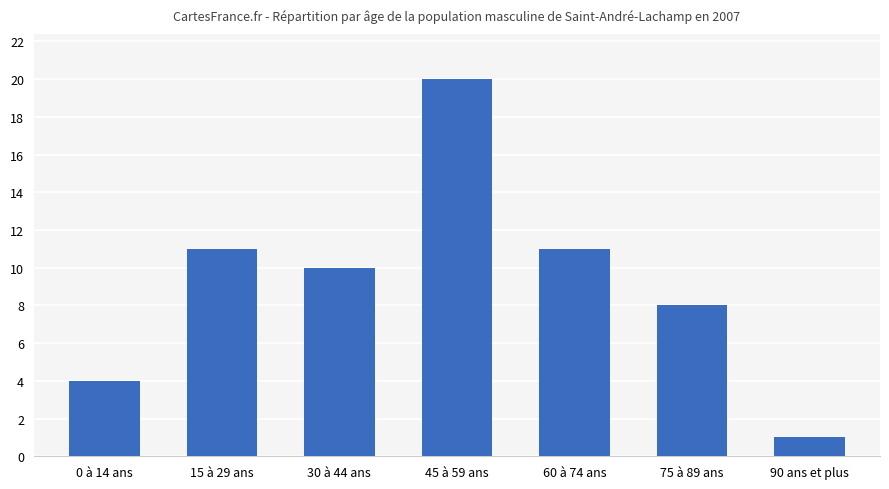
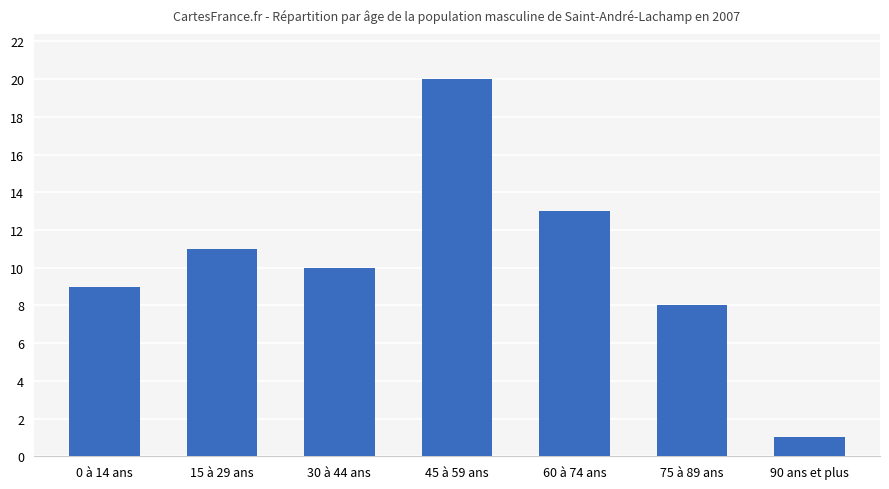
0 à 14 ans: 4 -> 9
60 à 74 ans: 11 -> 13
